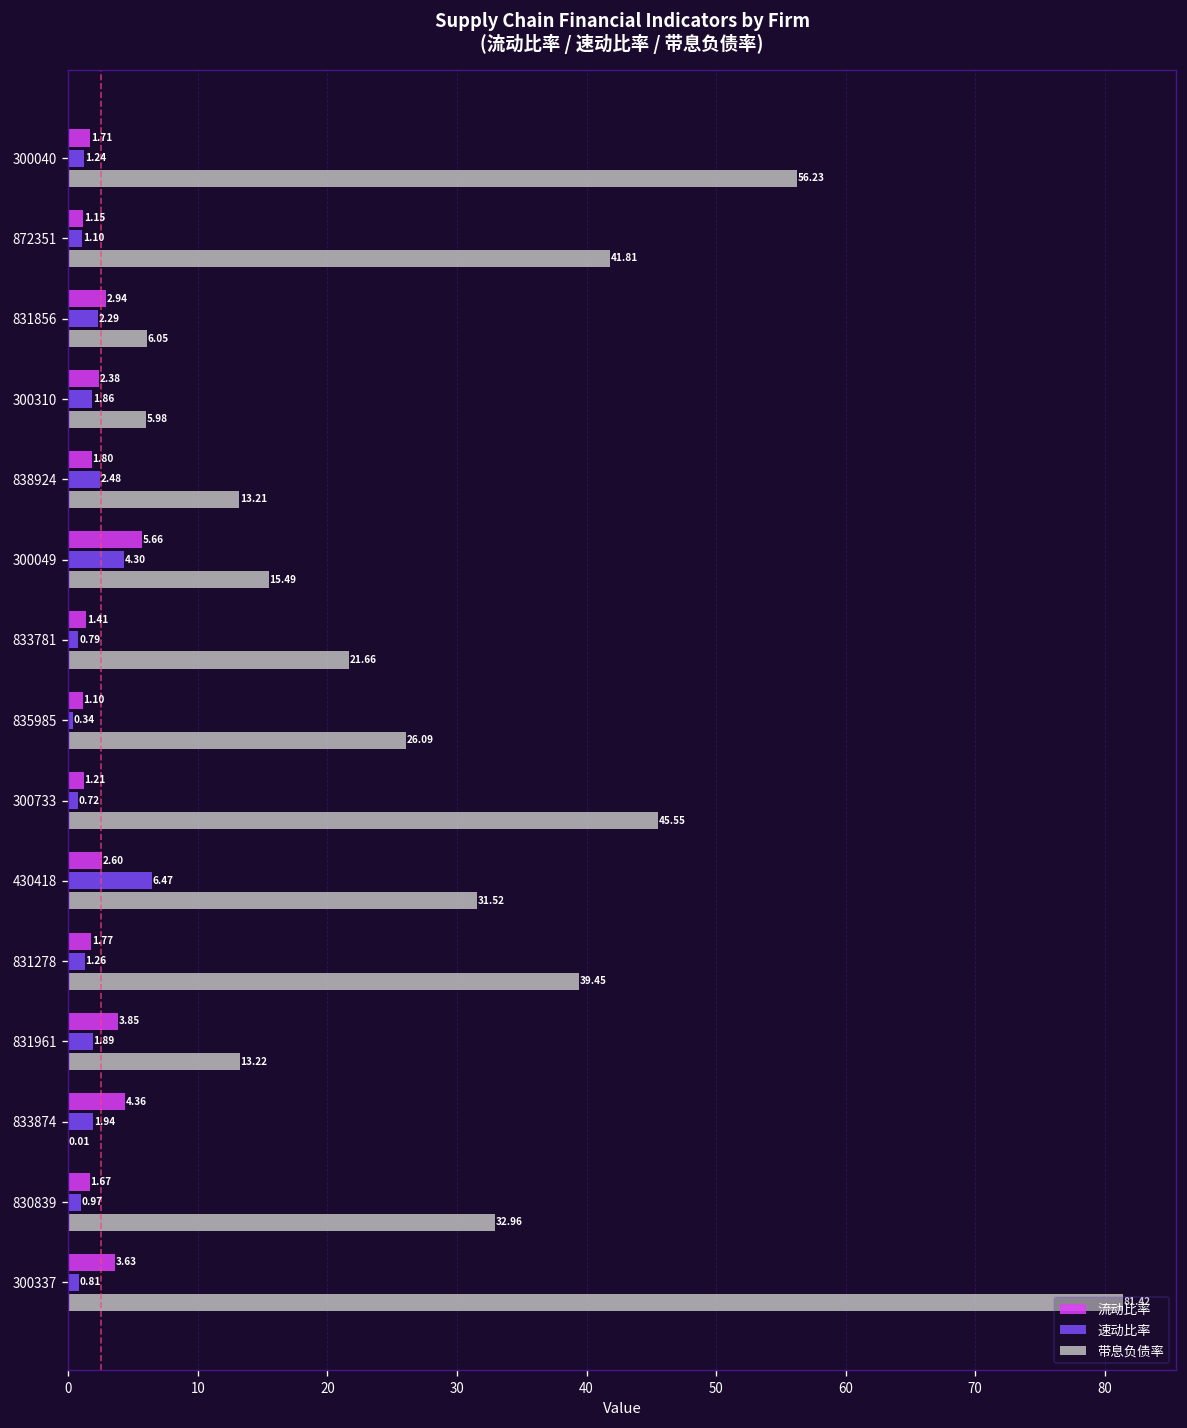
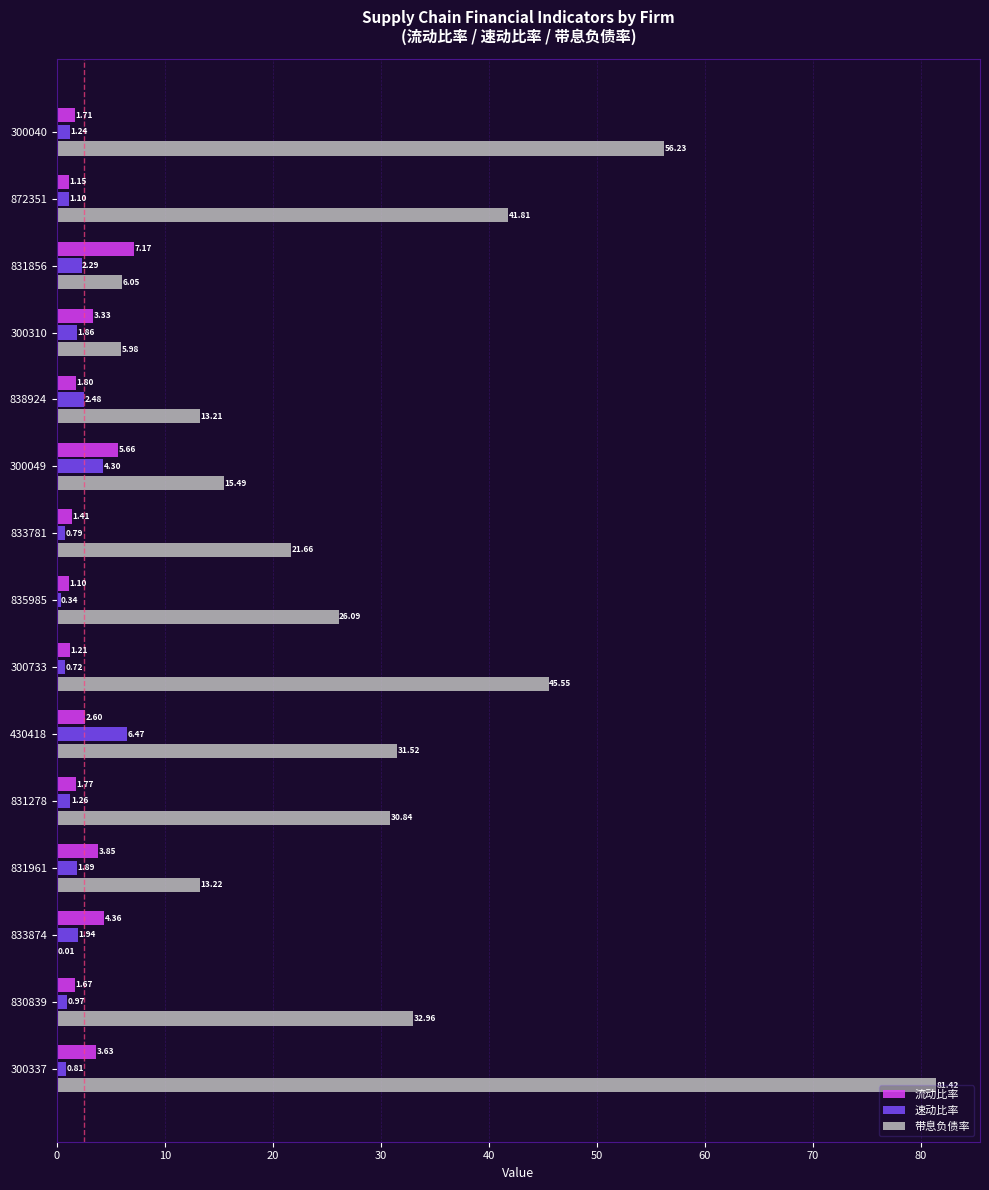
流动比率, 831856: 2.94 -> 7.17
流动比率, 300310: 2.38 -> 3.33
带息负债率, 831278: 39.45 -> 30.84
